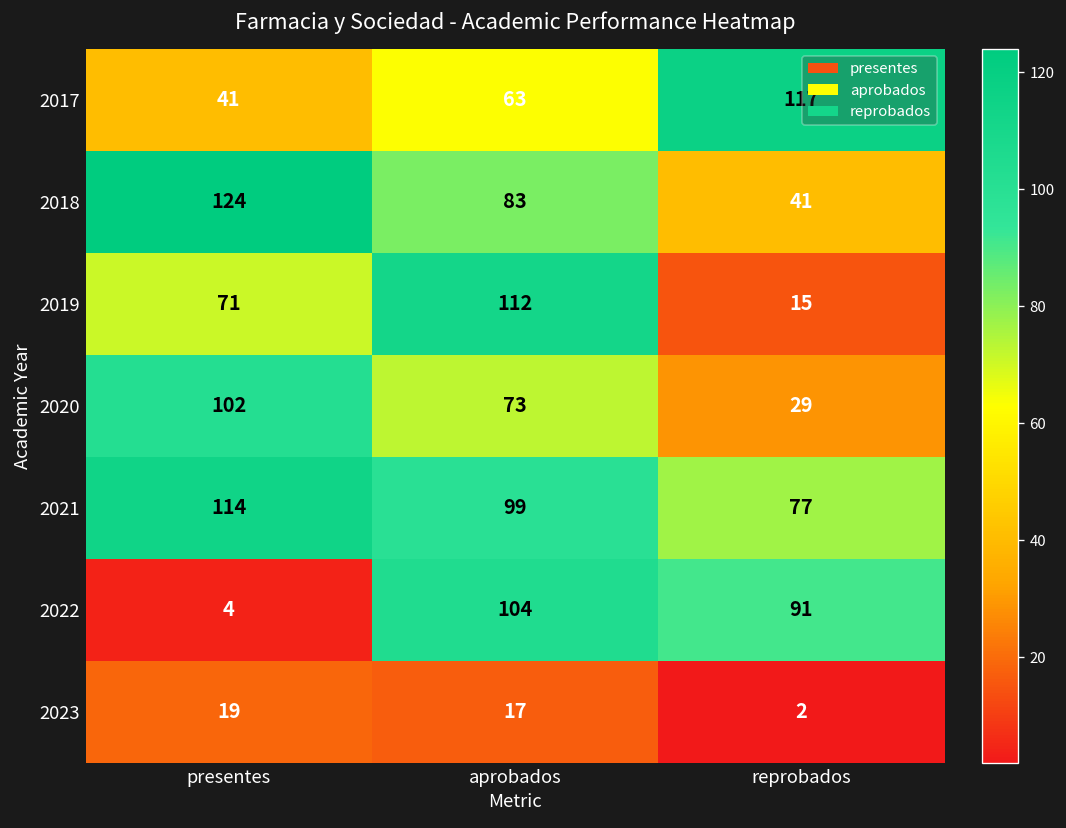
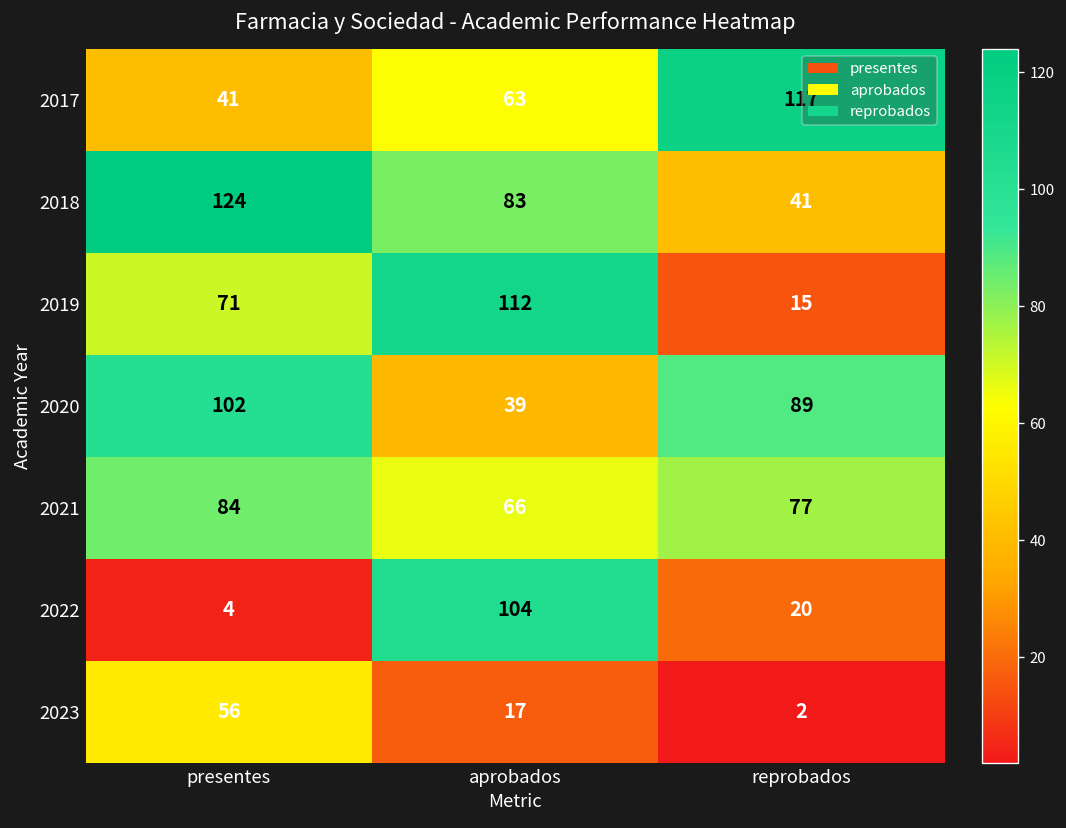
2020, aprobados: 73 -> 39
2020, reprobados: 29 -> 89
2021, presentes: 114 -> 84
2021, aprobados: 99 -> 66
2022, reprobados: 91 -> 20
2023, presentes: 19 -> 56
